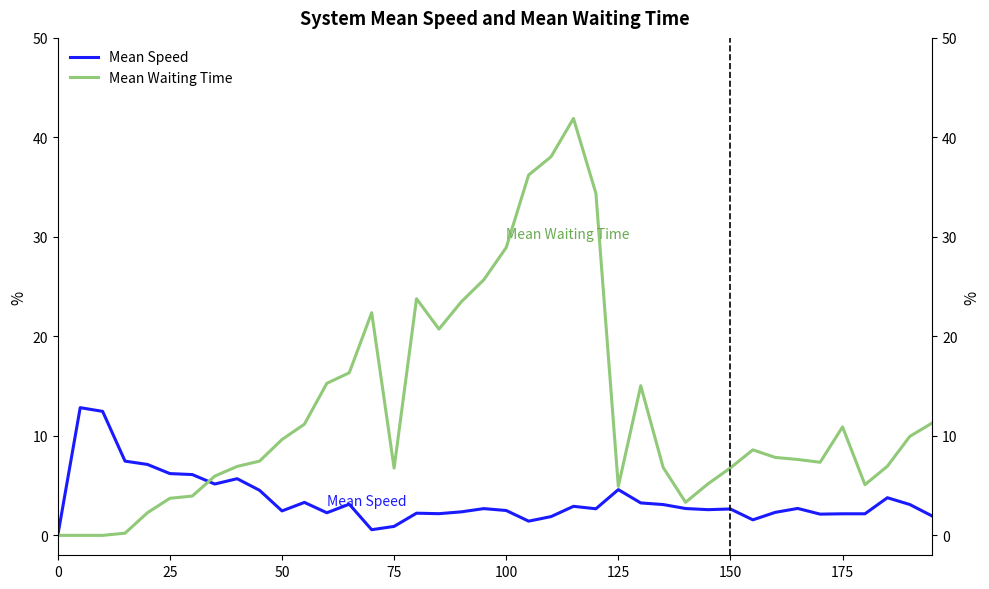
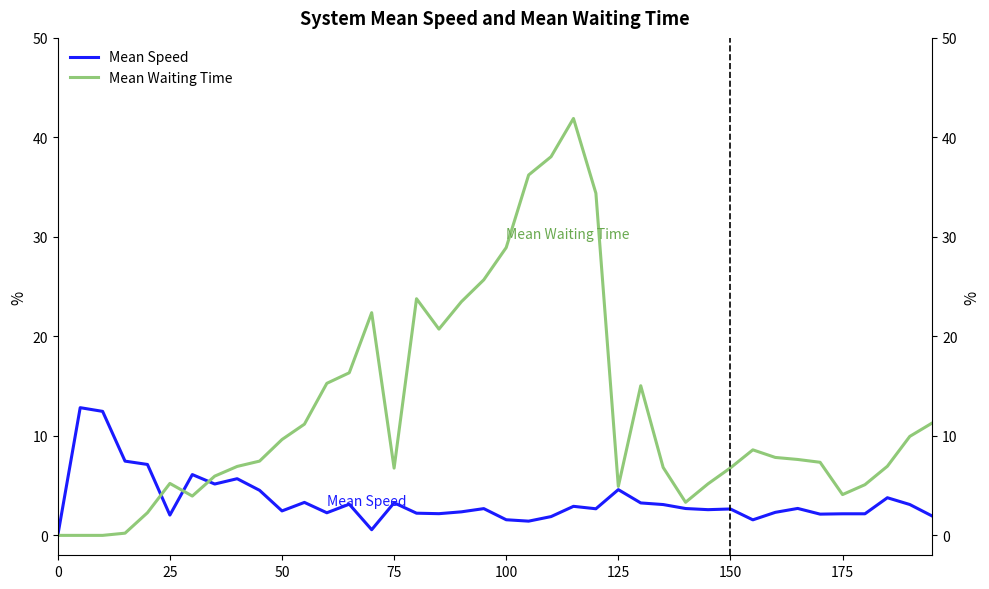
Mean Speed, 25: 6 -> 2
Mean Waiting Time, 25: 4 -> 5
Mean Speed, 75: 1 -> 3
Mean Speed, 100: 3 -> 2
Mean Waiting Time, 175: 11 -> 4
